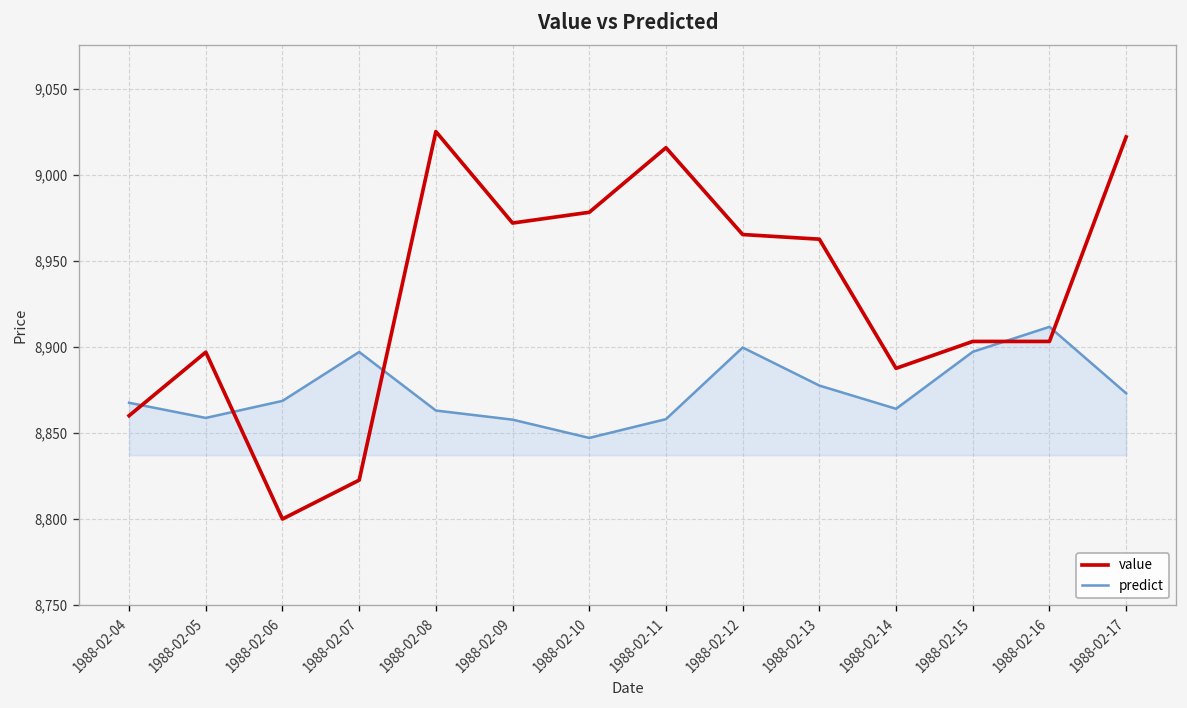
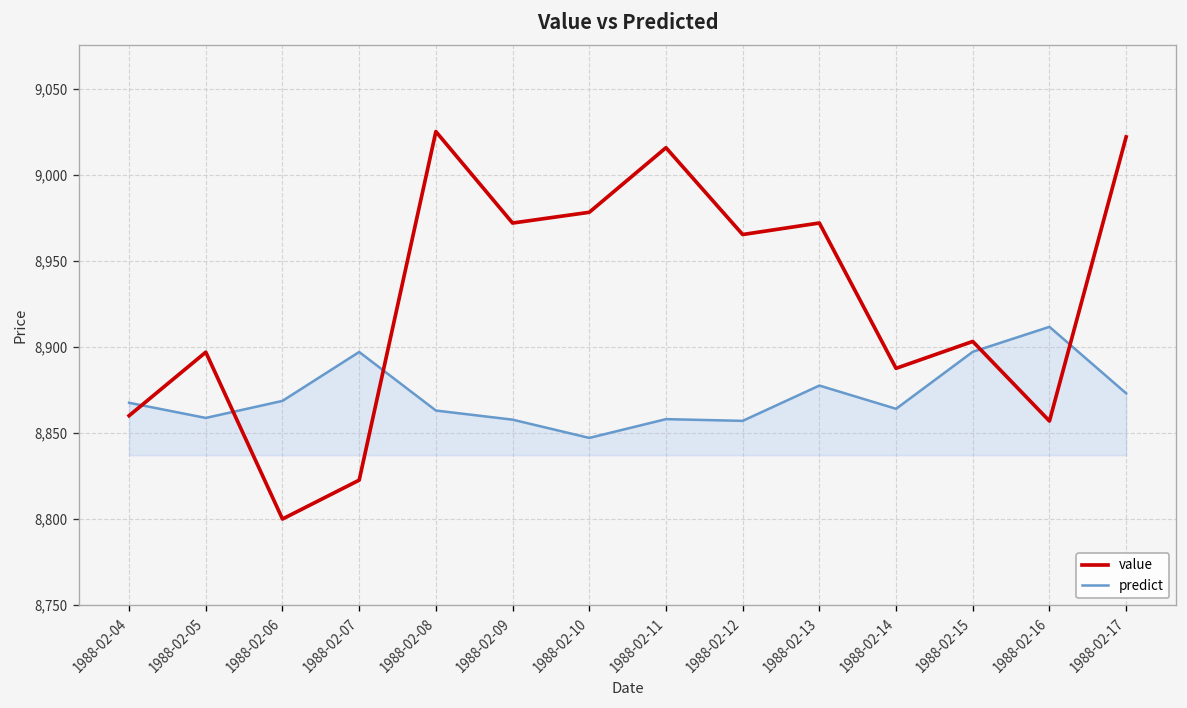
predict, 1988-02-12: 8,900 -> 8,857
value, 1988-02-13: 8,963 -> 8,972
value, 1988-02-16: 8,903 -> 8,857
